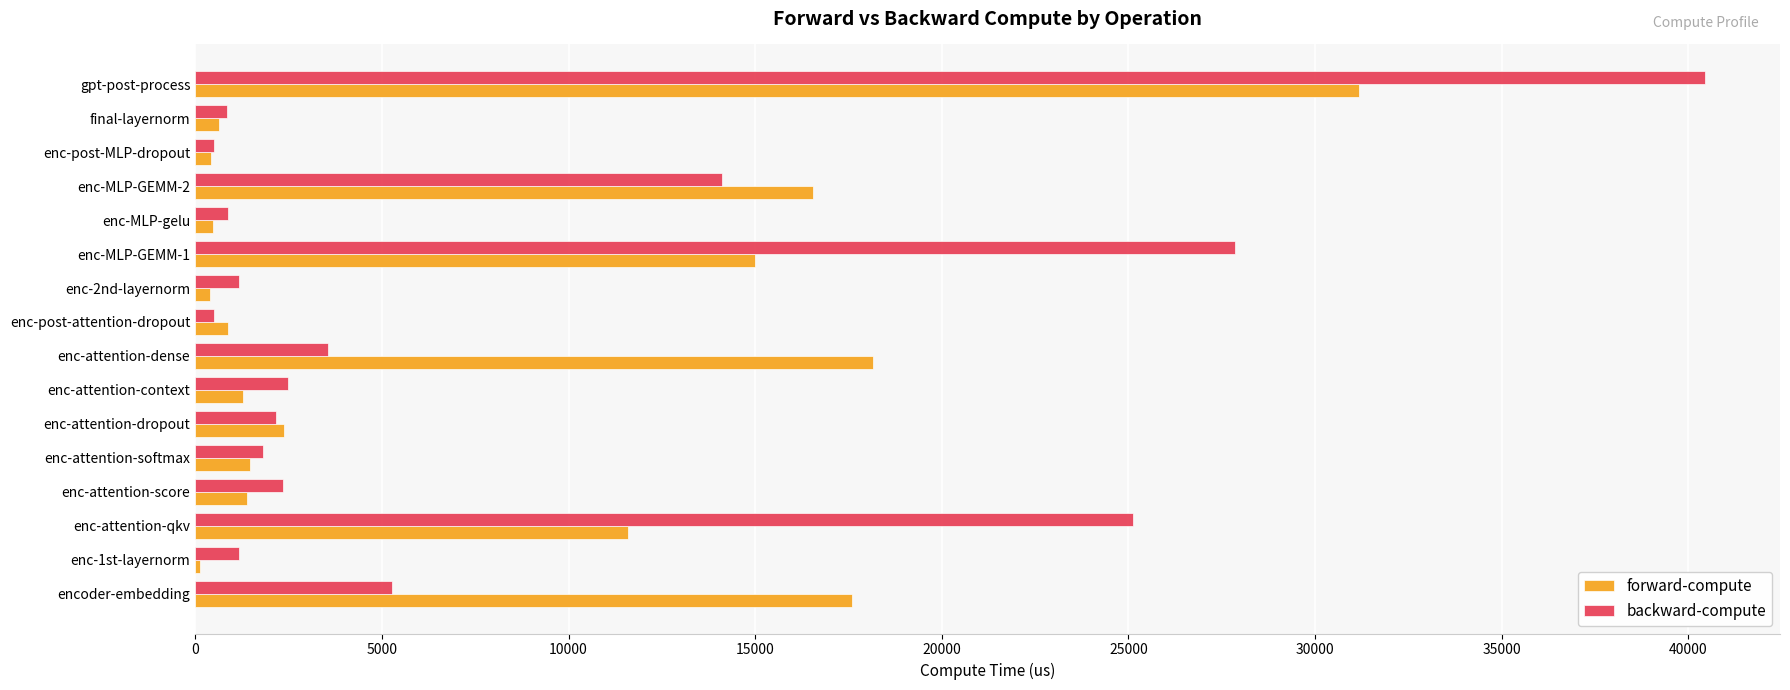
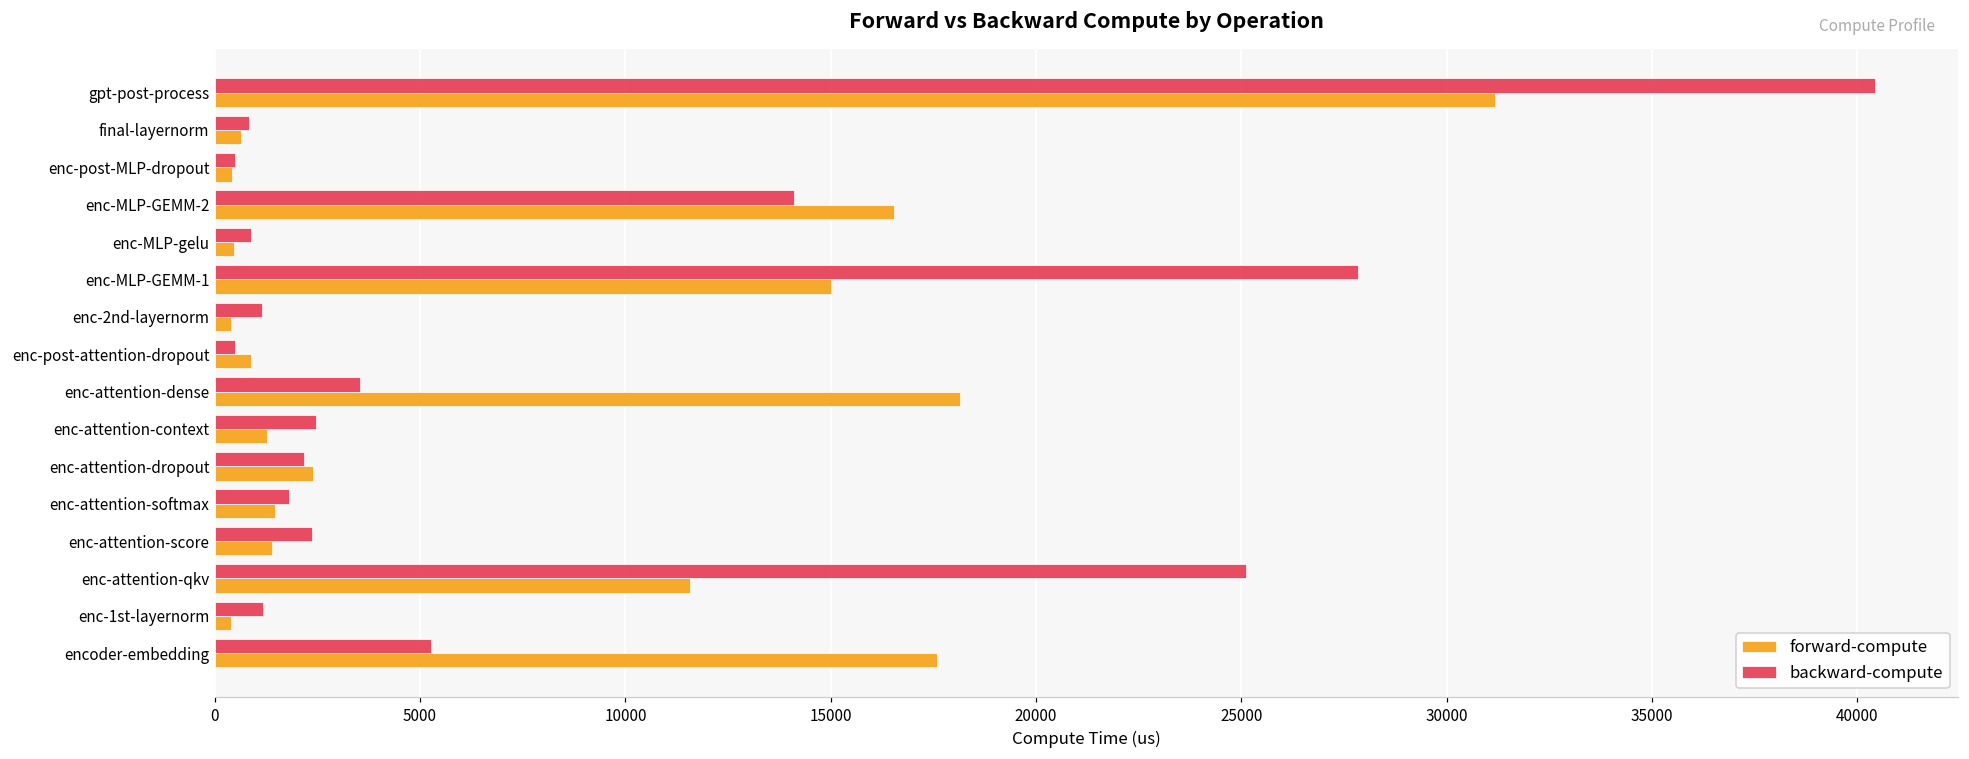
forward-compute, enc-1st-layernorm: 100 -> 400
